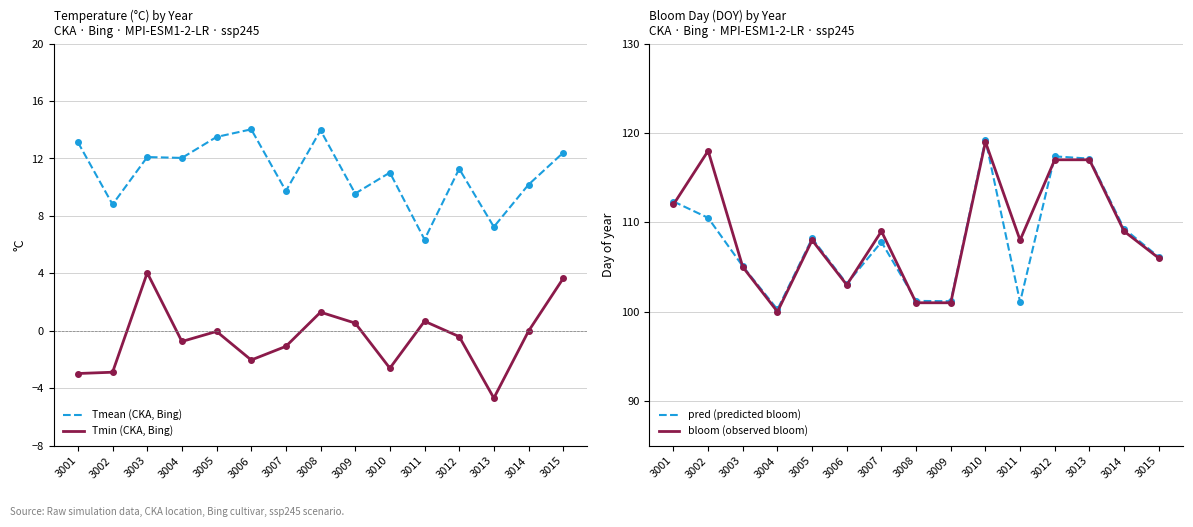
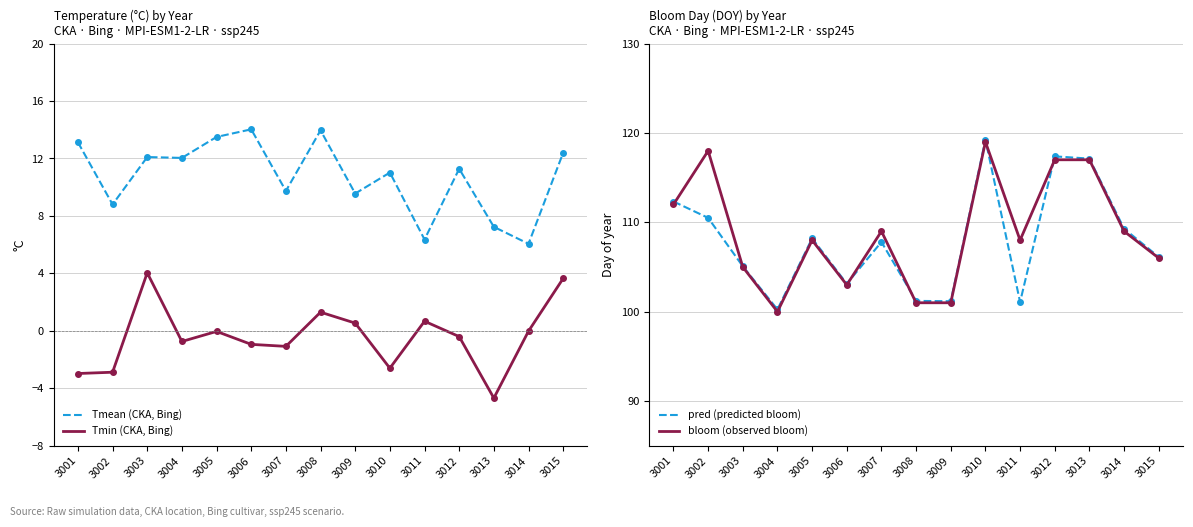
Temperature (°C) by Year CKA · Bing · MPI-ESM1-2-LR · ssp245, Tmin (CKA, Bing), 3006: -2.0 -> -0.9
Temperature (°C) by Year CKA · Bing · MPI-ESM1-2-LR · ssp245, Tmean (CKA, Bing), 3014: 10.2 -> 6.1
